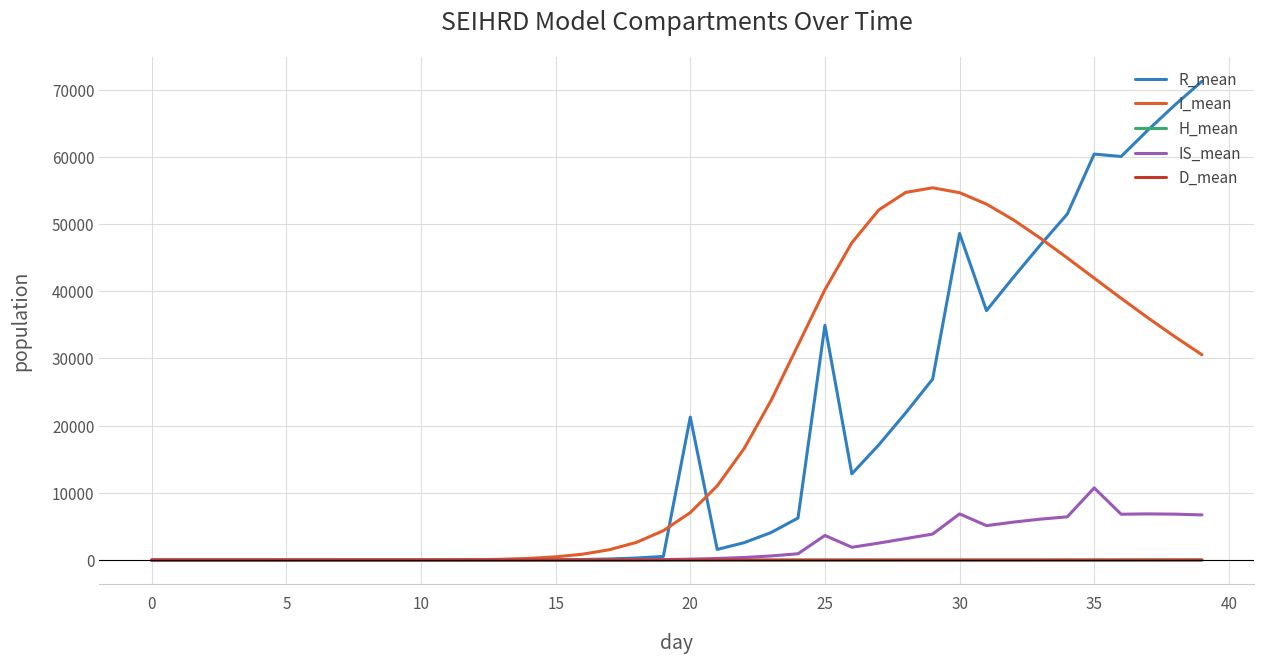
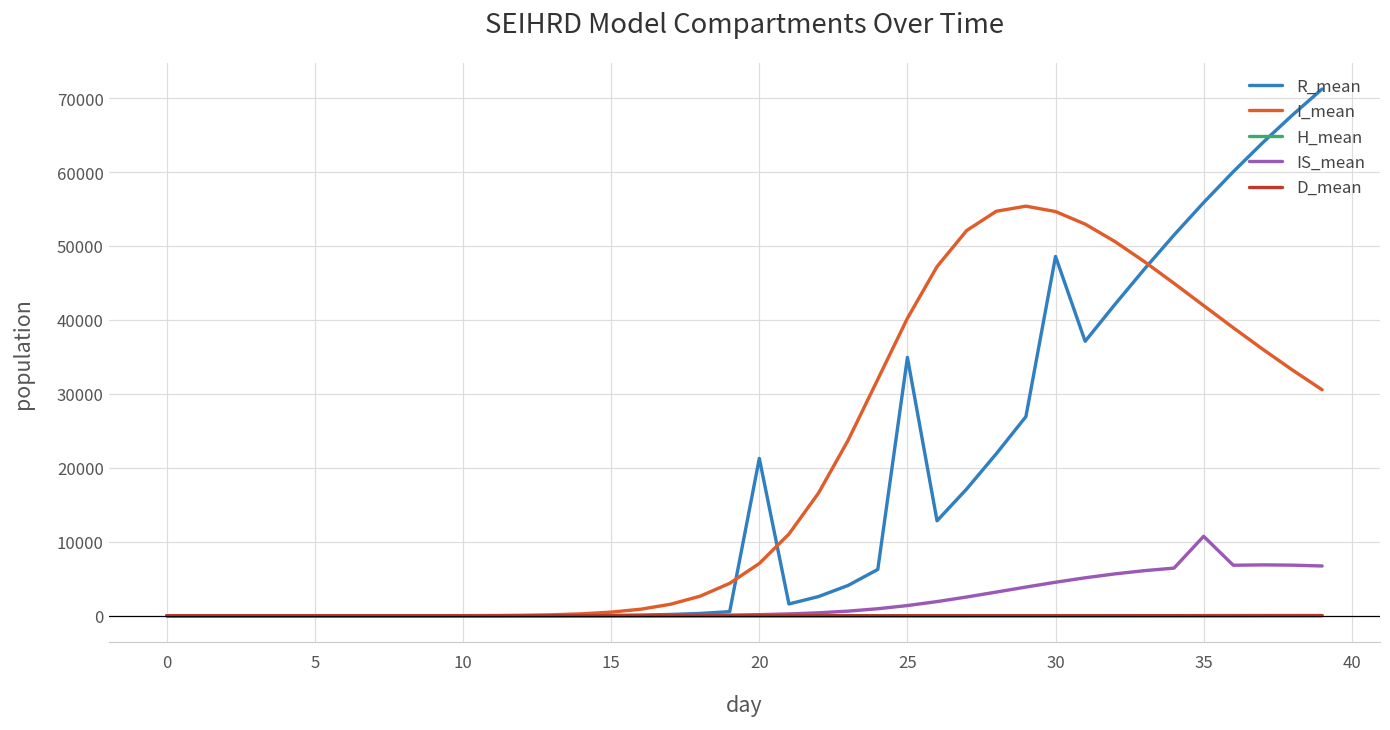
IS_mean, 25: 4000 -> 1000
IS_mean, 30: 7000 -> 5000
R_mean, 35: 60000 -> 56000
